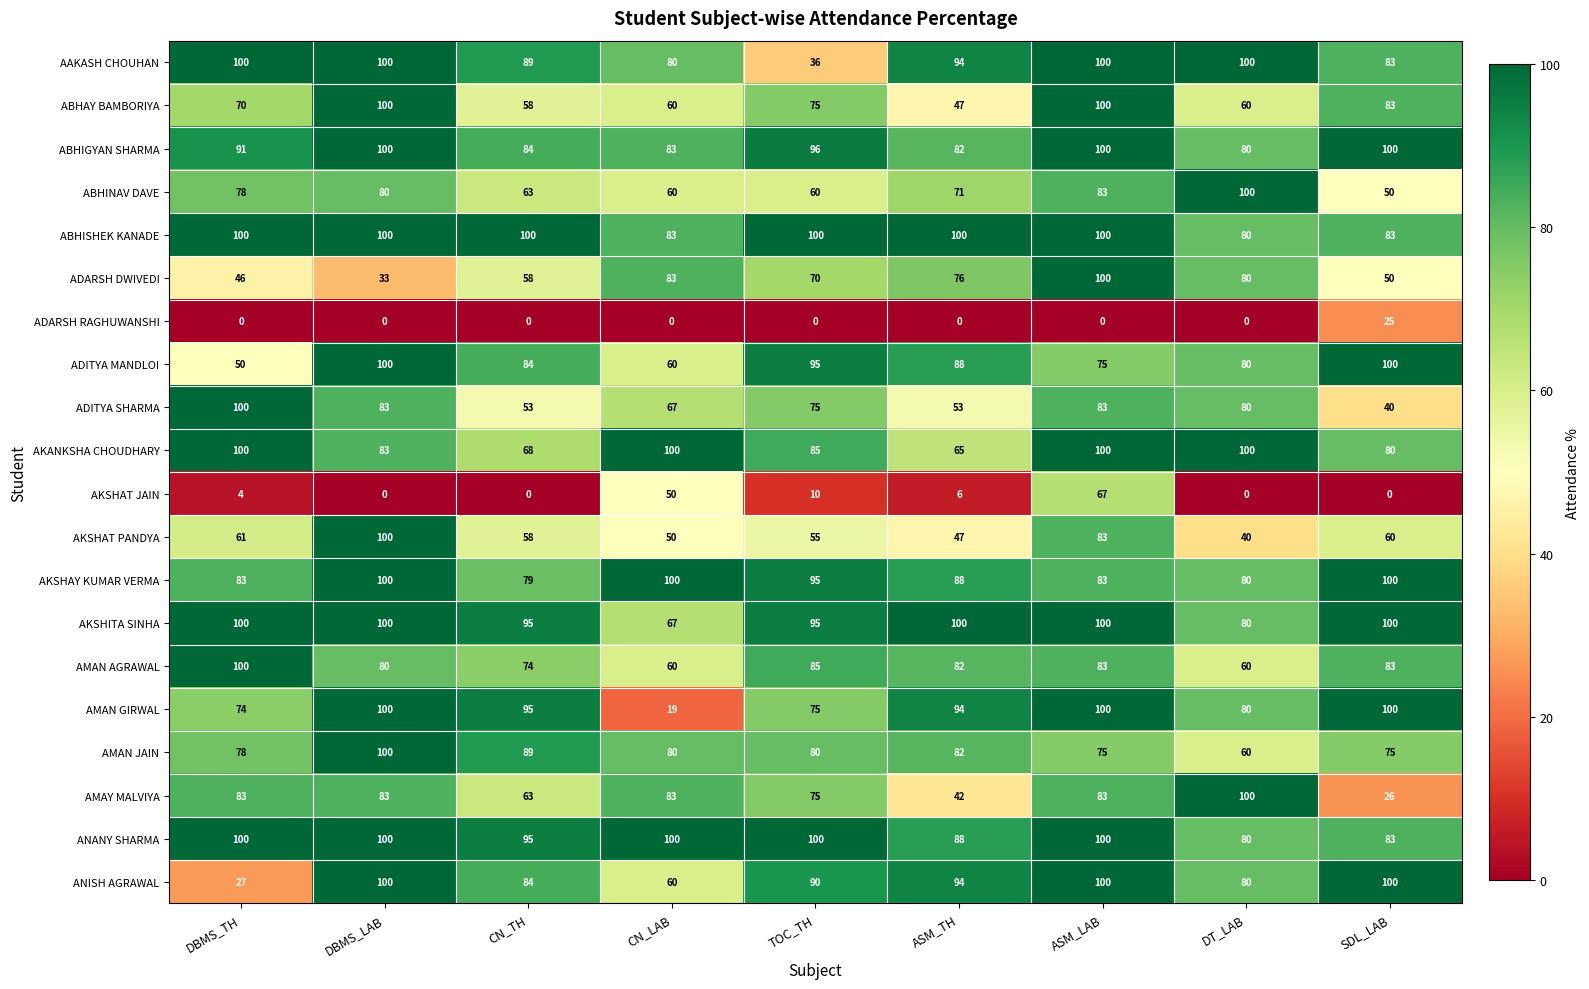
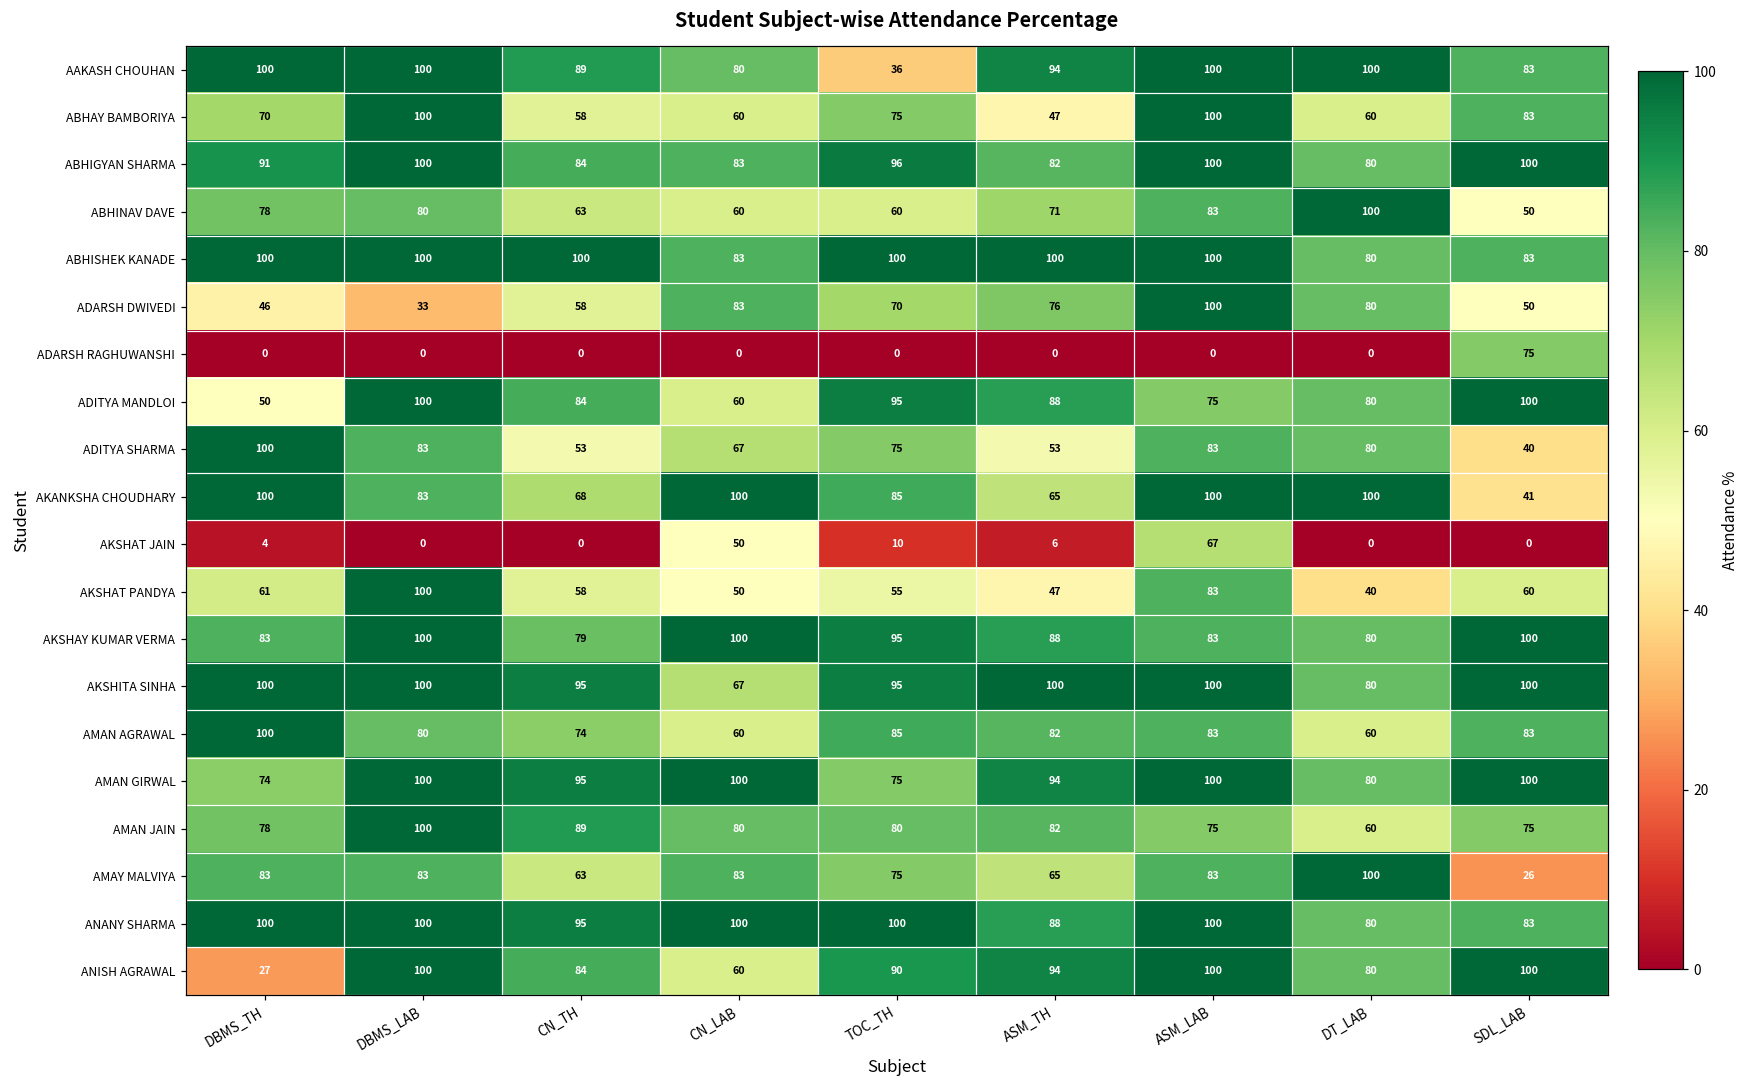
ADARSH RAGHUWANSHI, SDL_LAB: 25 -> 75
AKANKSHA CHOUDHARY, SDL_LAB: 80 -> 41
AMAN GIRWAL, CN_LAB: 19 -> 100
AMAY MALVIYA, ASM_TH: 42 -> 65
